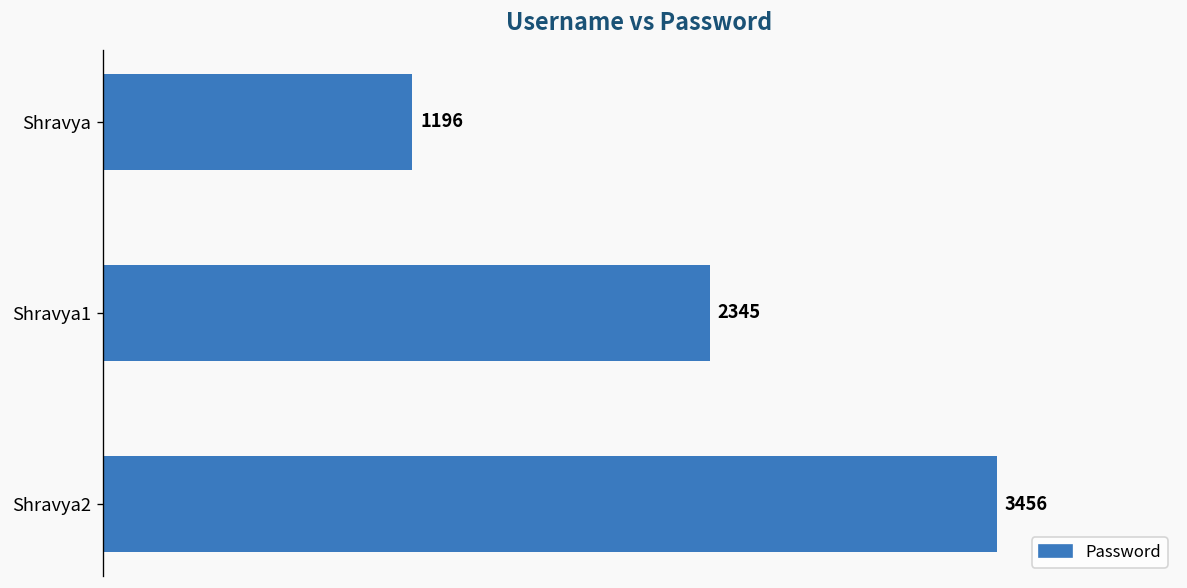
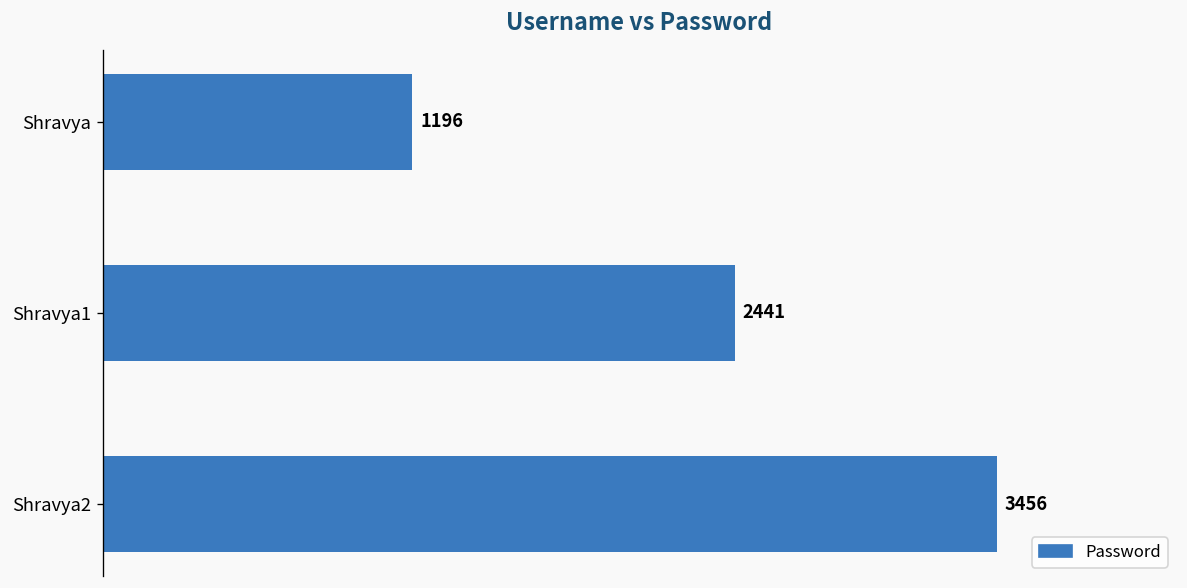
Shravya1: 2345 -> 2441
